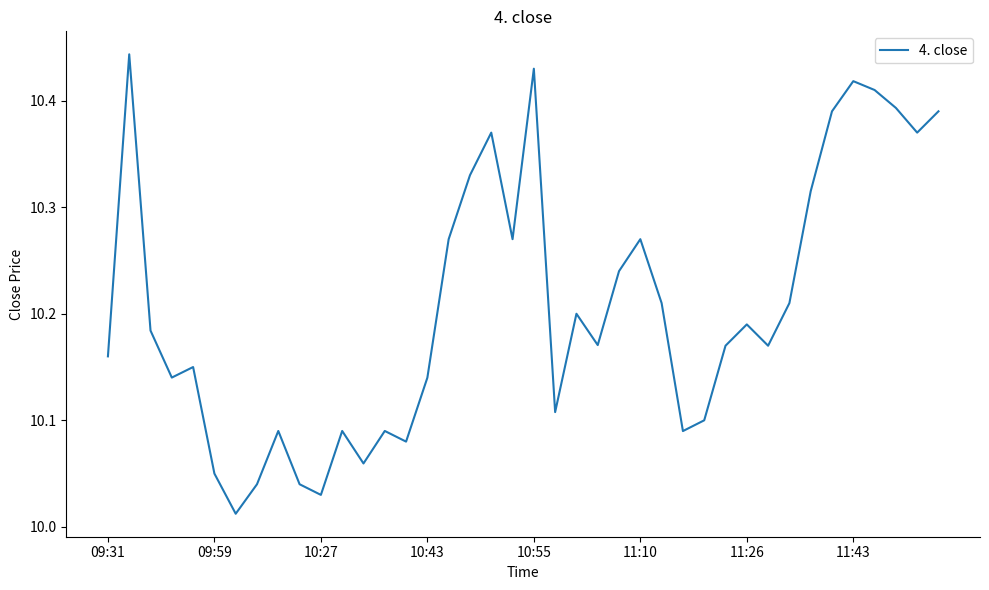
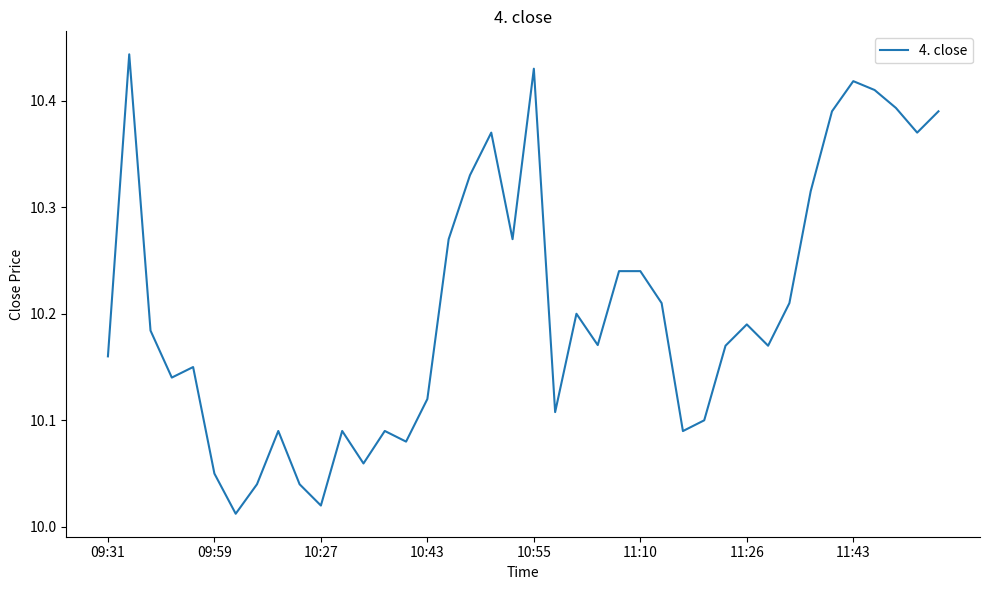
10:27: 10.03 -> 10.02
10:43: 10.14 -> 10.12
11:10: 10.27 -> 10.24
